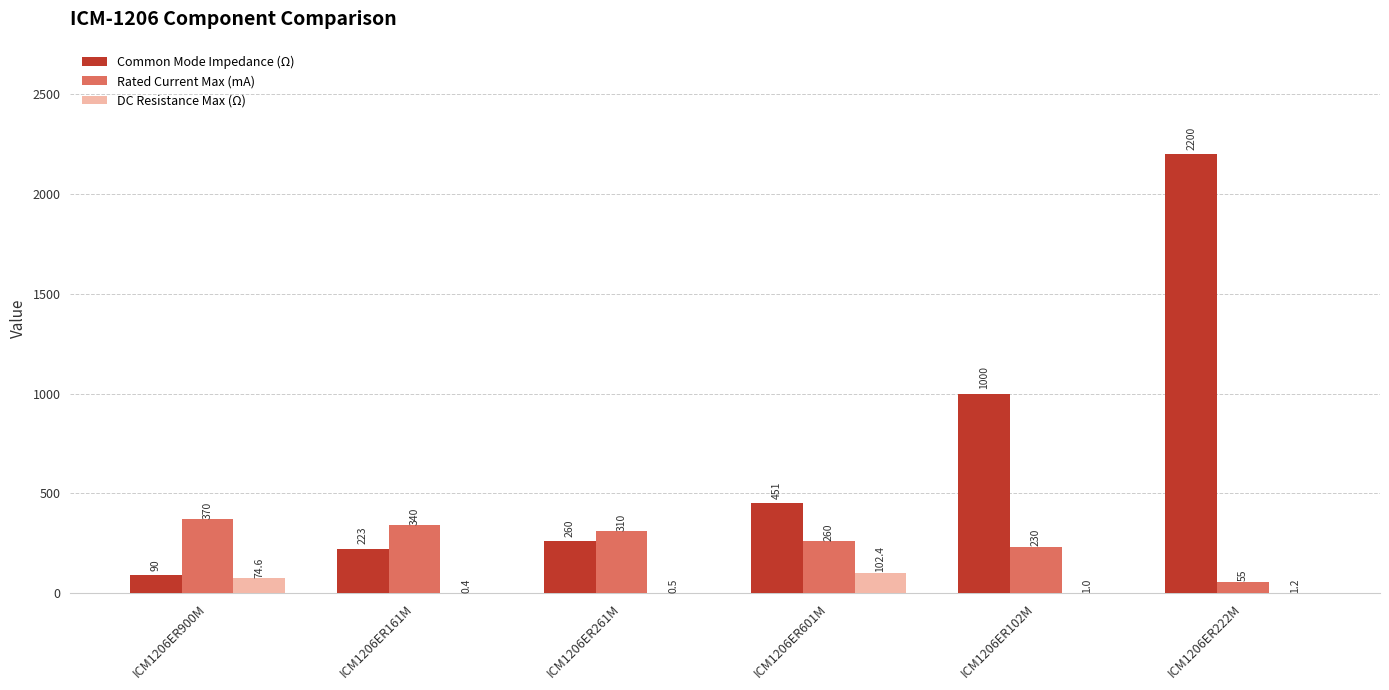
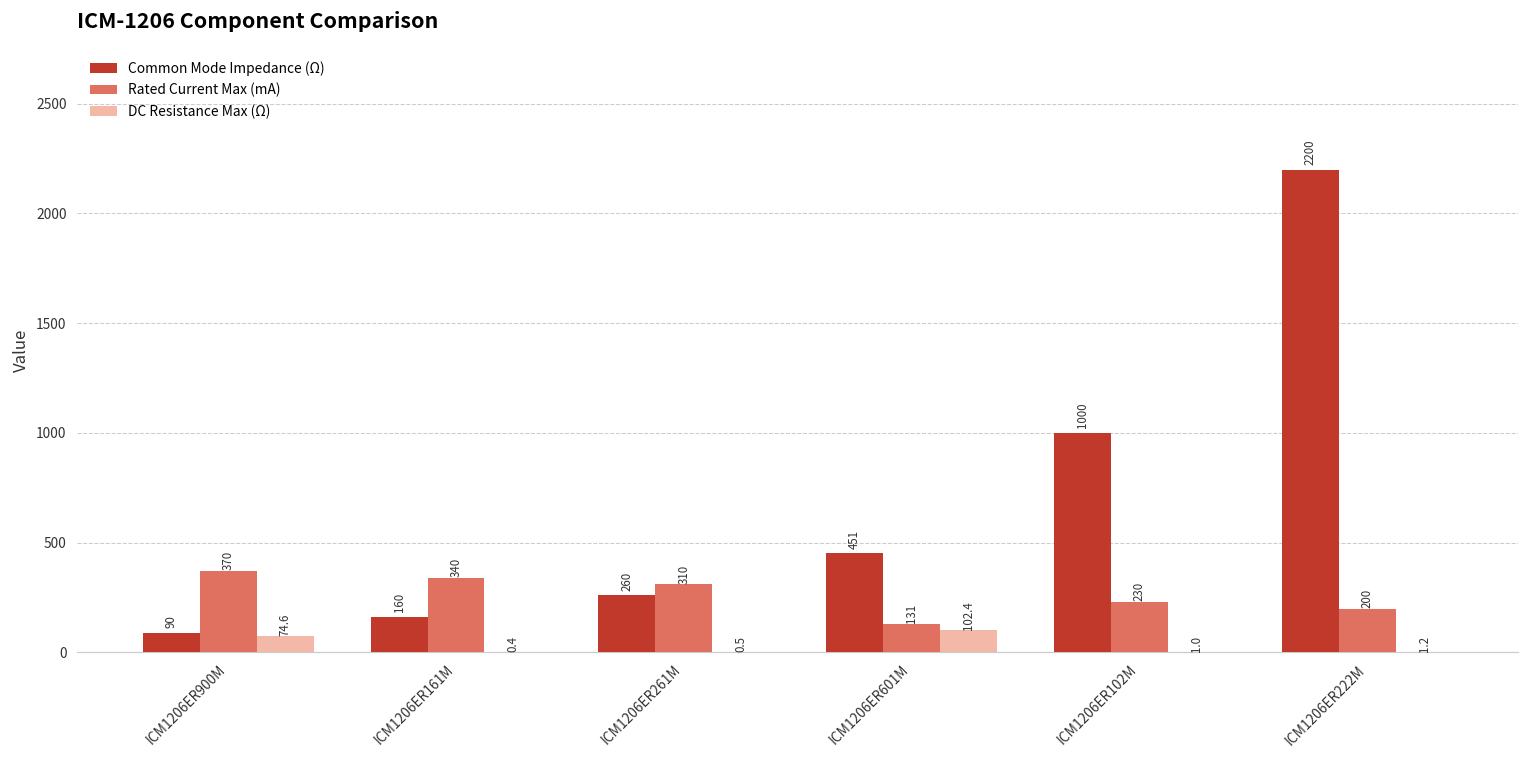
Common Mode Impedance (Ω), ICM1206ER161M: 223 -> 160
Rated Current Max (mA), ICM1206ER601M: 260 -> 131
Rated Current Max (mA), ICM1206ER222M: 55 -> 200
